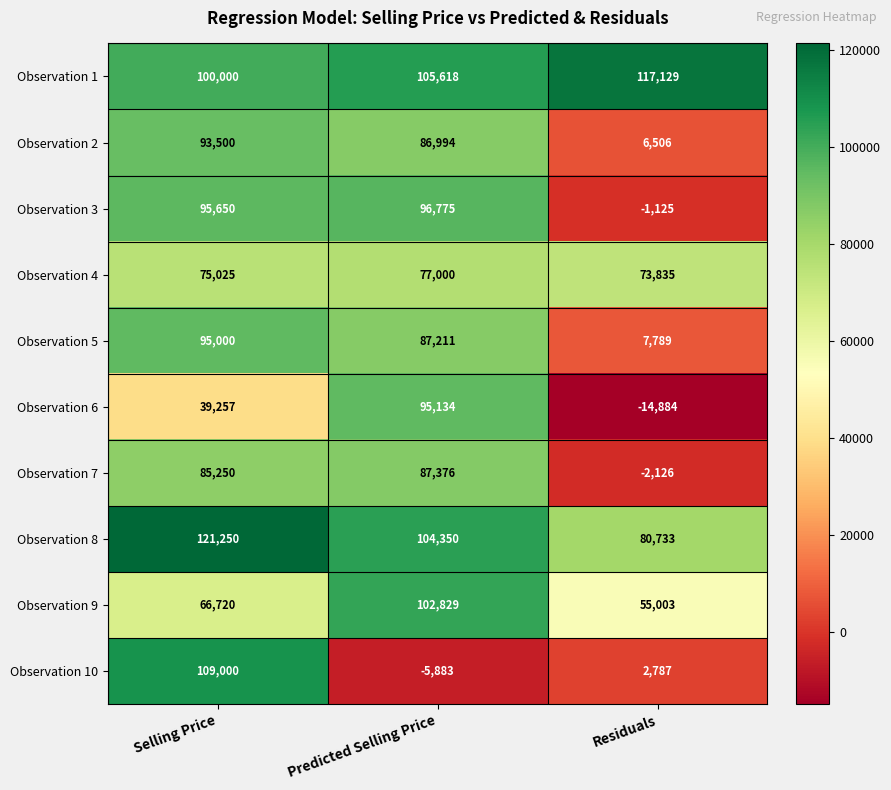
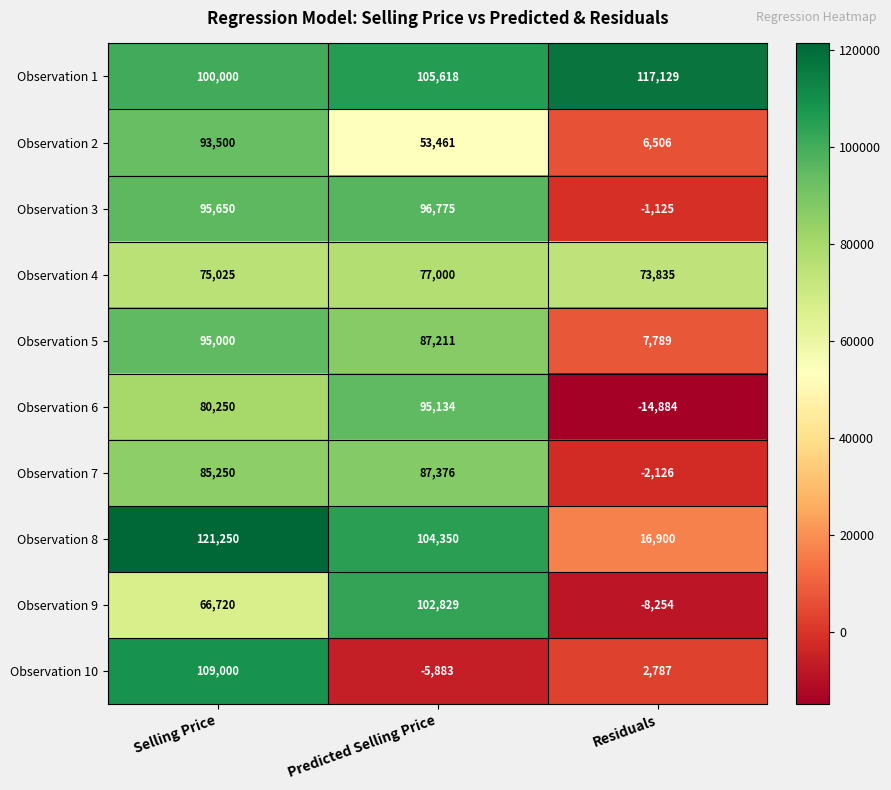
Observation 2, Predicted Selling Price: 86,994 -> 53,461
Observation 6, Selling Price: 39,257 -> 80,250
Observation 8, Residuals: 80,733 -> 16,900
Observation 9, Residuals: 55,003 -> -8,254
